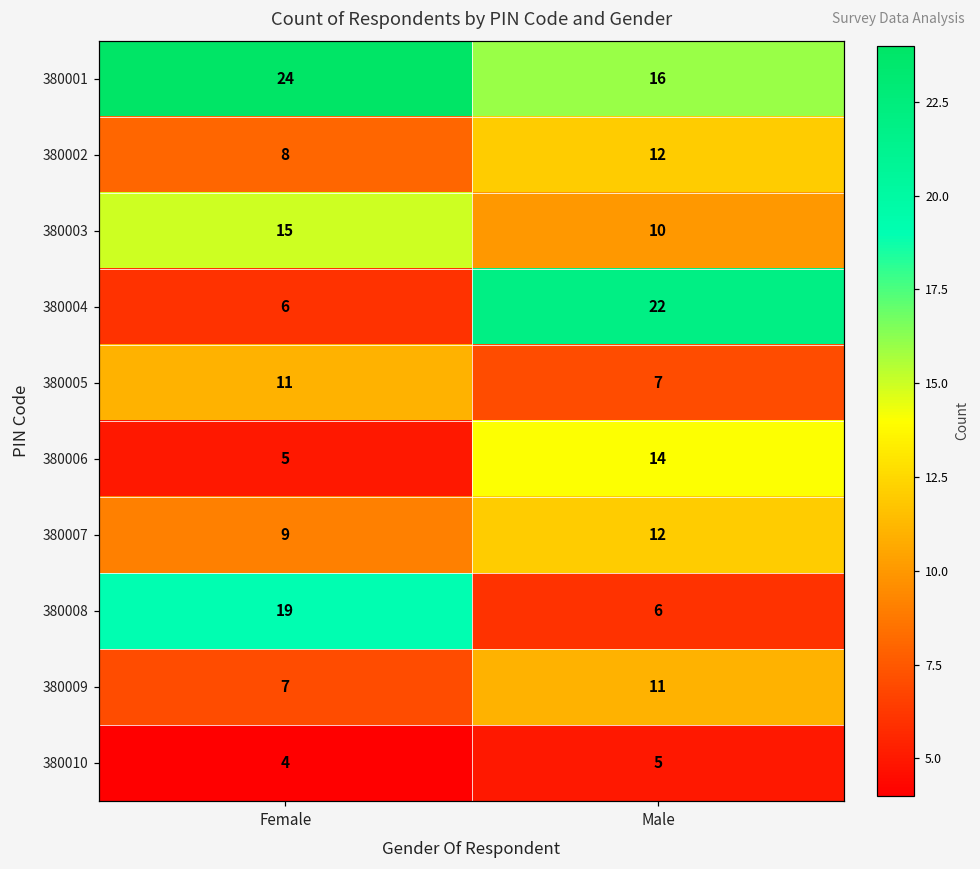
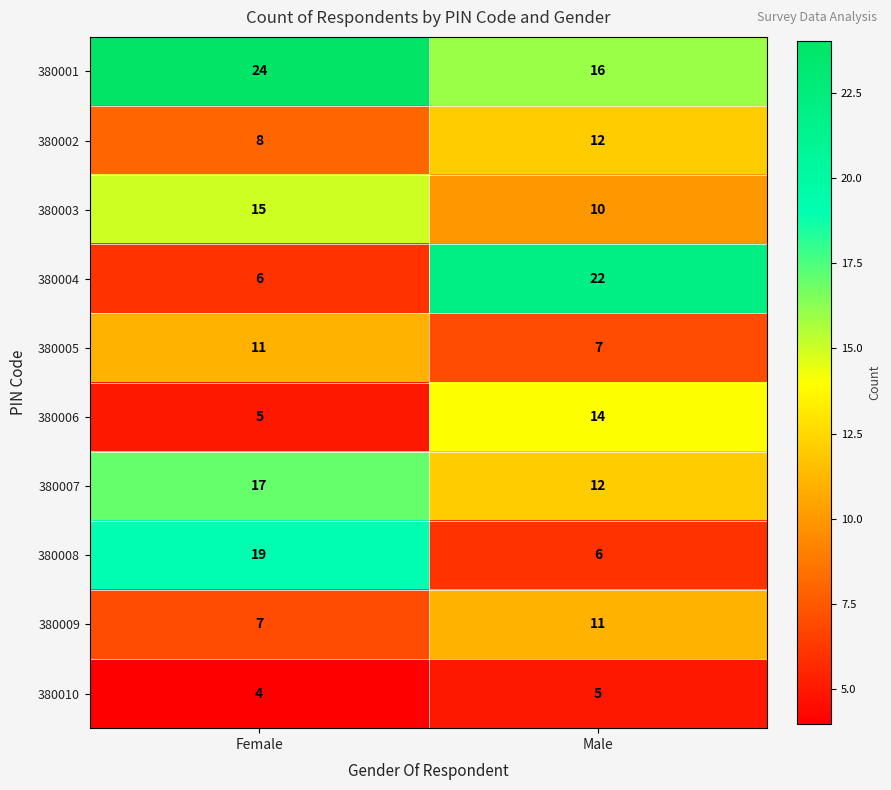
380007, Female: 9 -> 17
